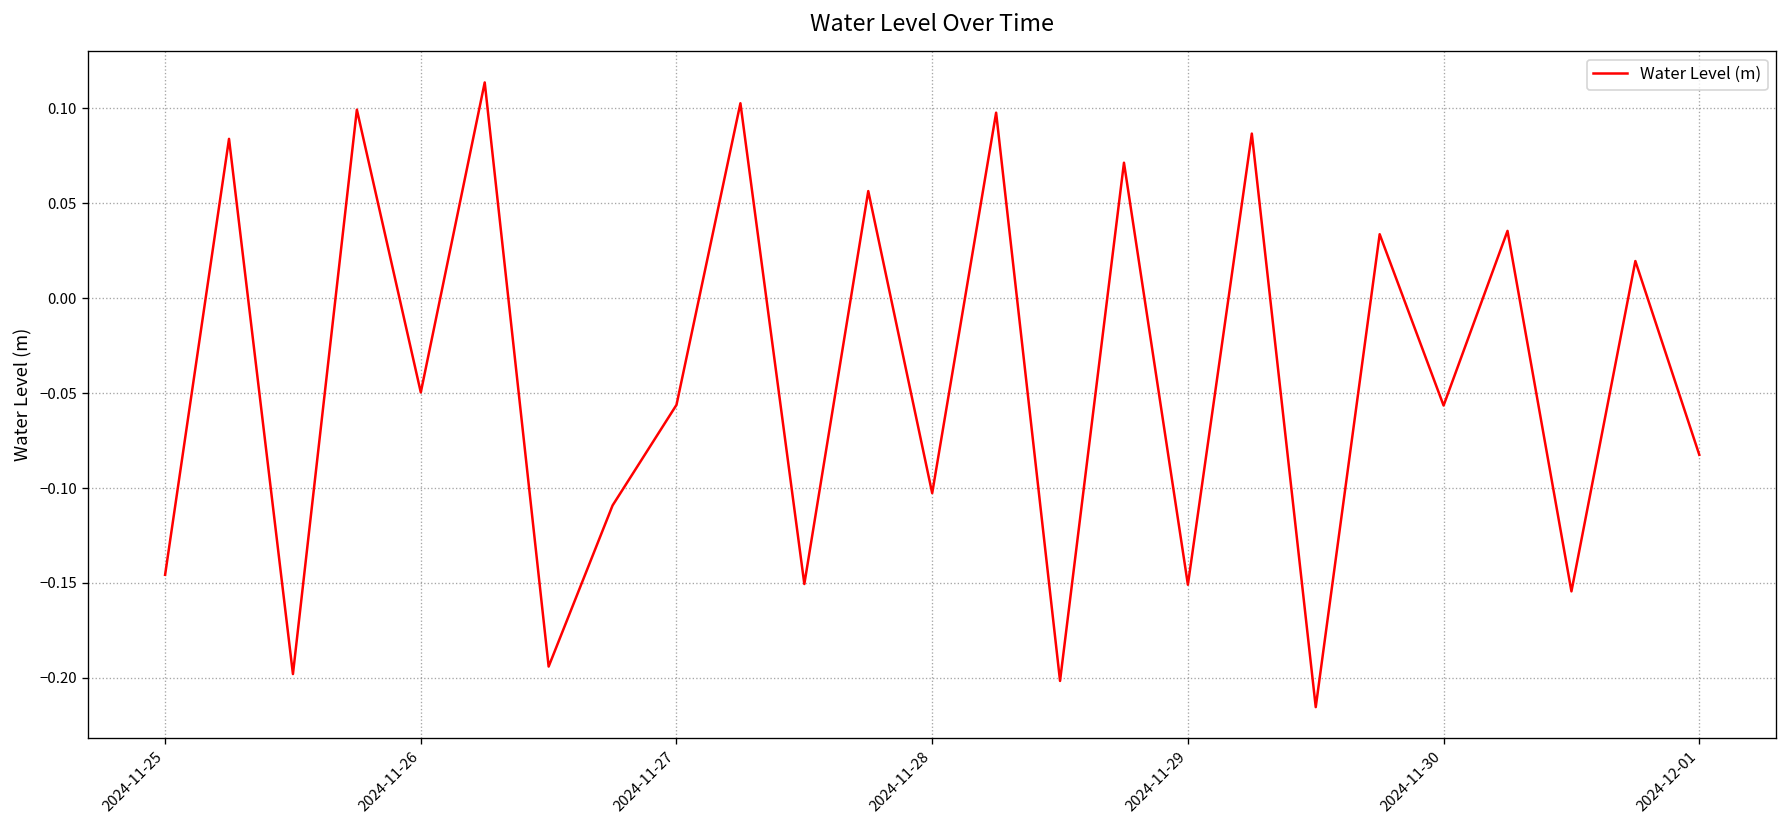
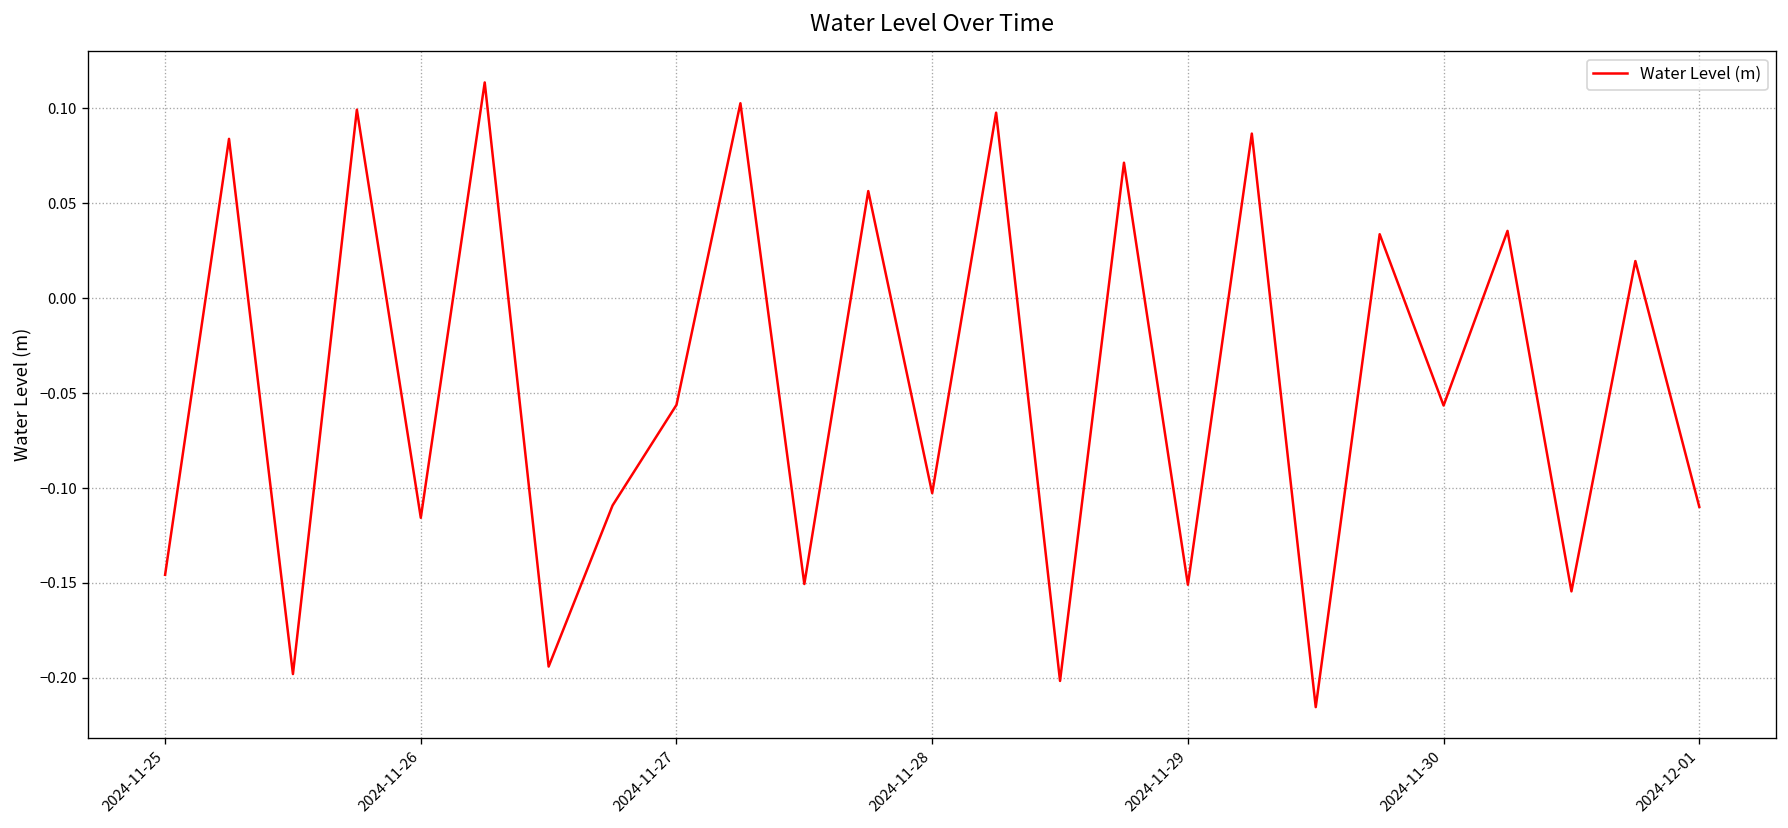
2024-11-26: -0.050 -> -0.116
2024-12-01: -0.082 -> -0.110
